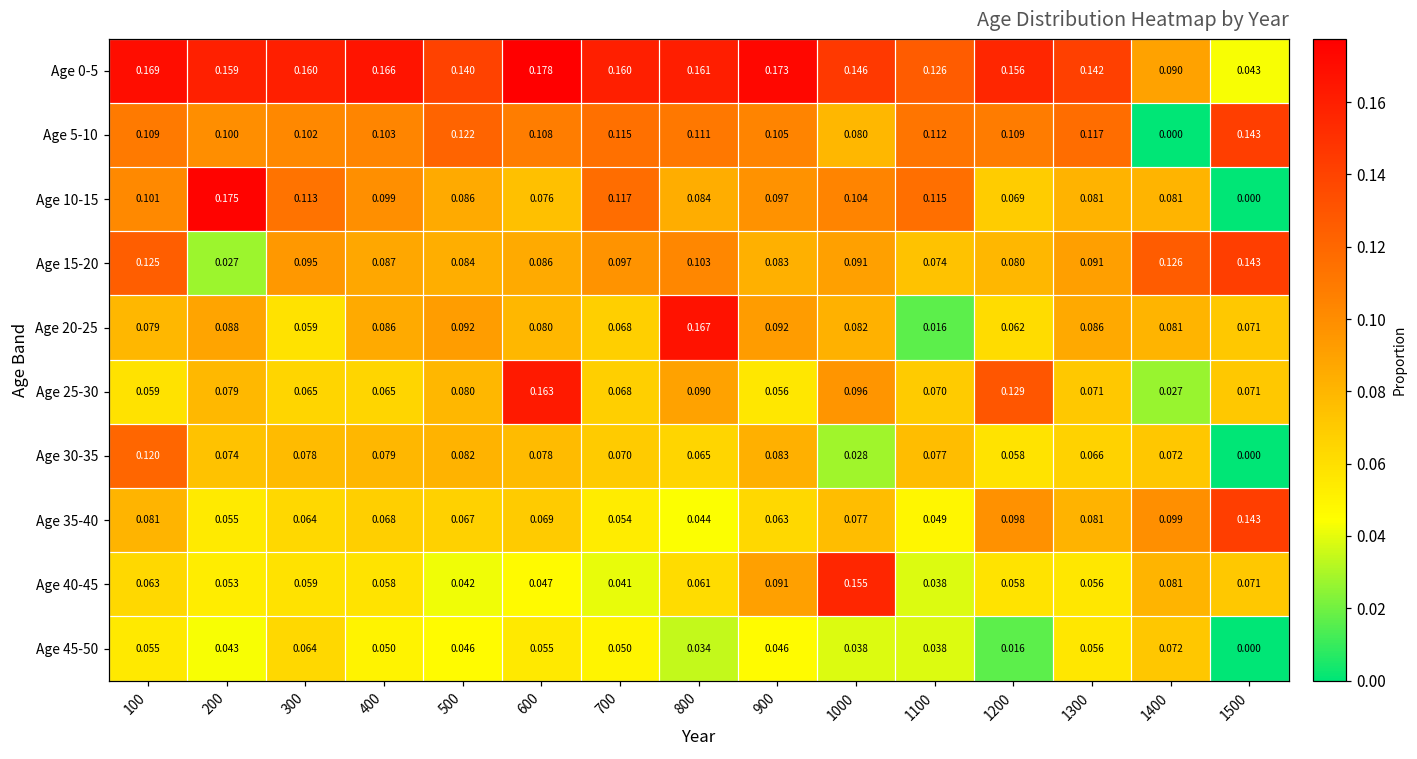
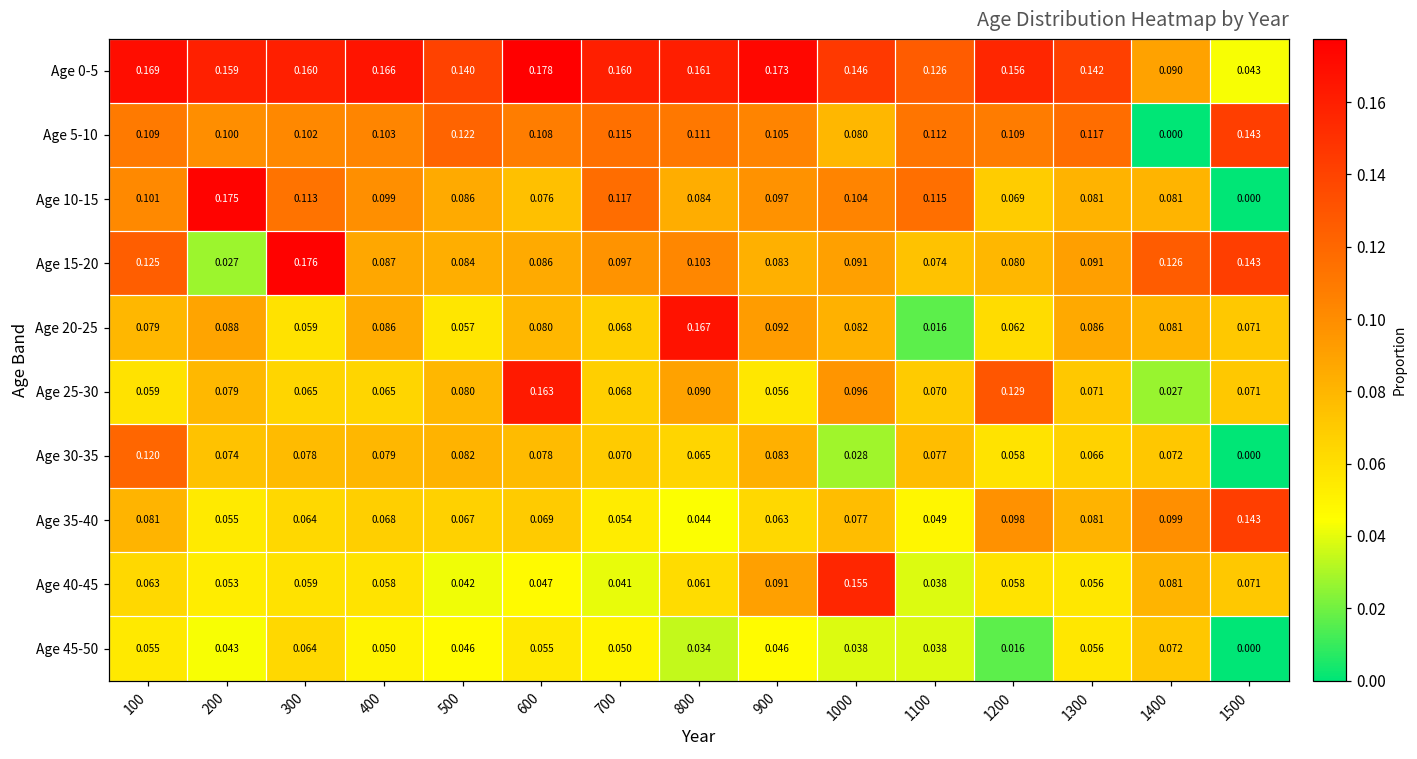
Age 15-20, 300: 0.095 -> 0.176
Age 20-25, 500: 0.092 -> 0.057
